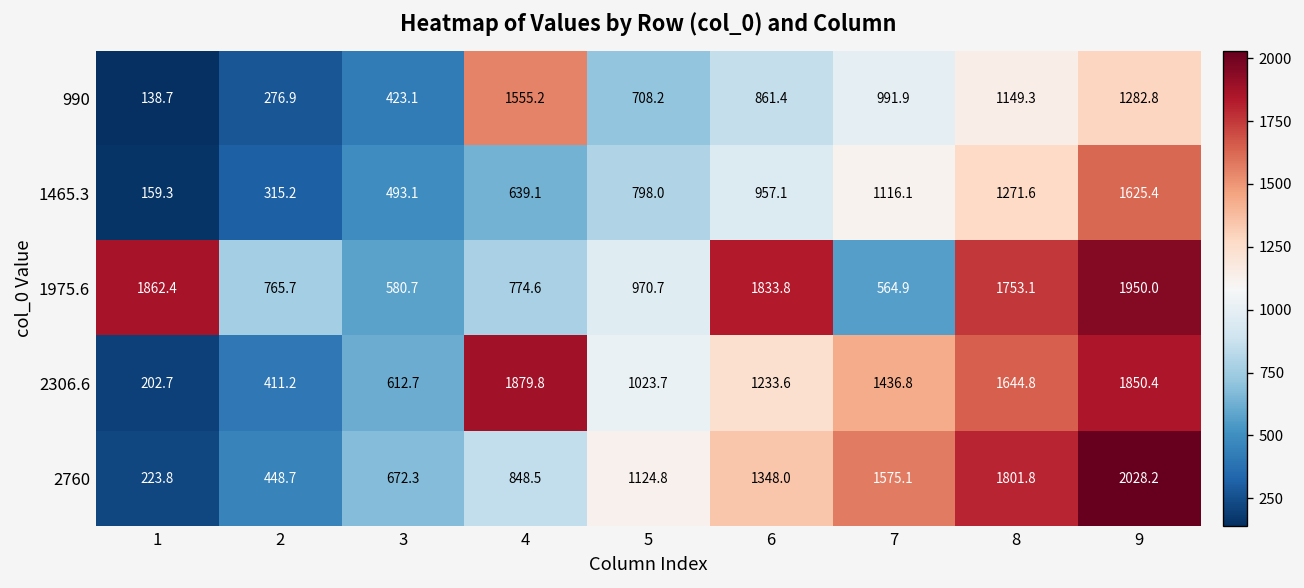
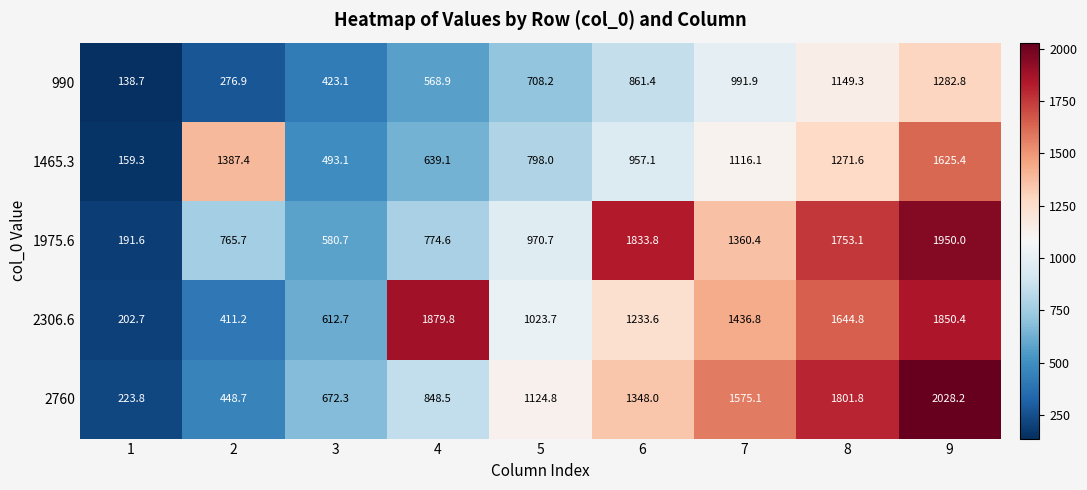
990, 4: 1555.2 -> 568.9
1465.3, 2: 315.2 -> 1387.4
1975.6, 1: 1862.4 -> 191.6
1975.6, 7: 564.9 -> 1360.4
